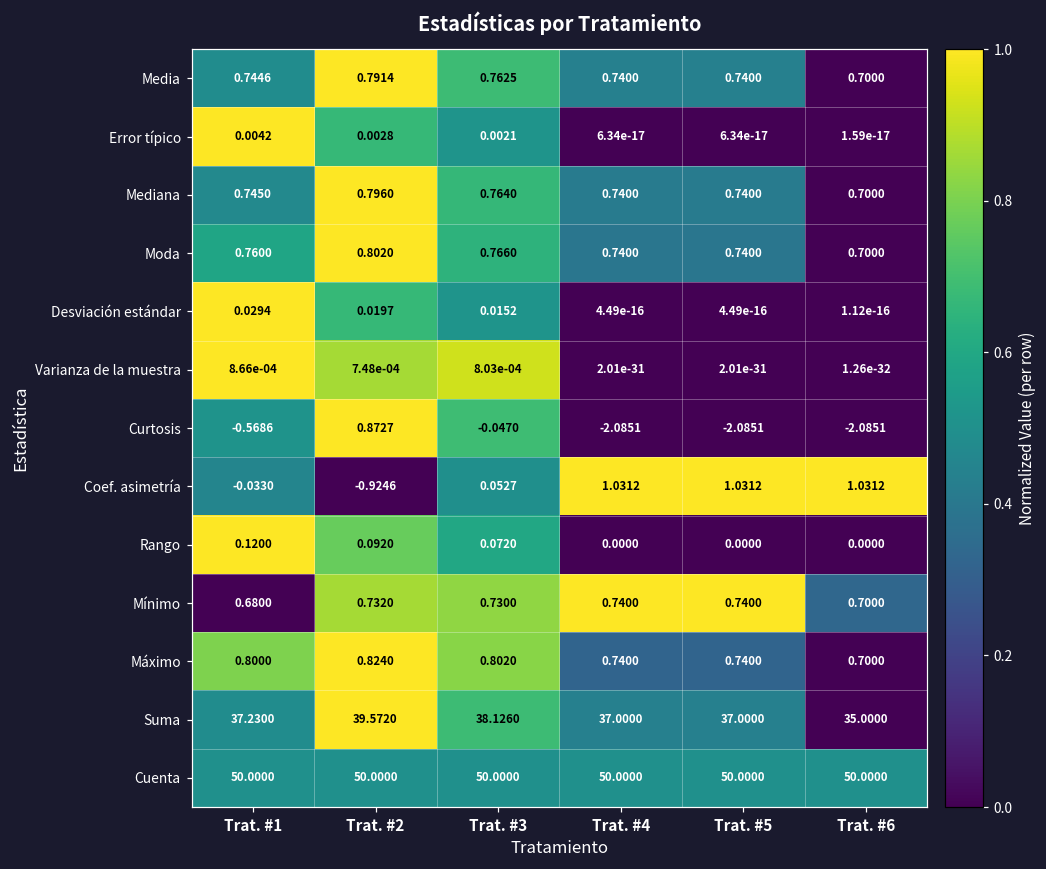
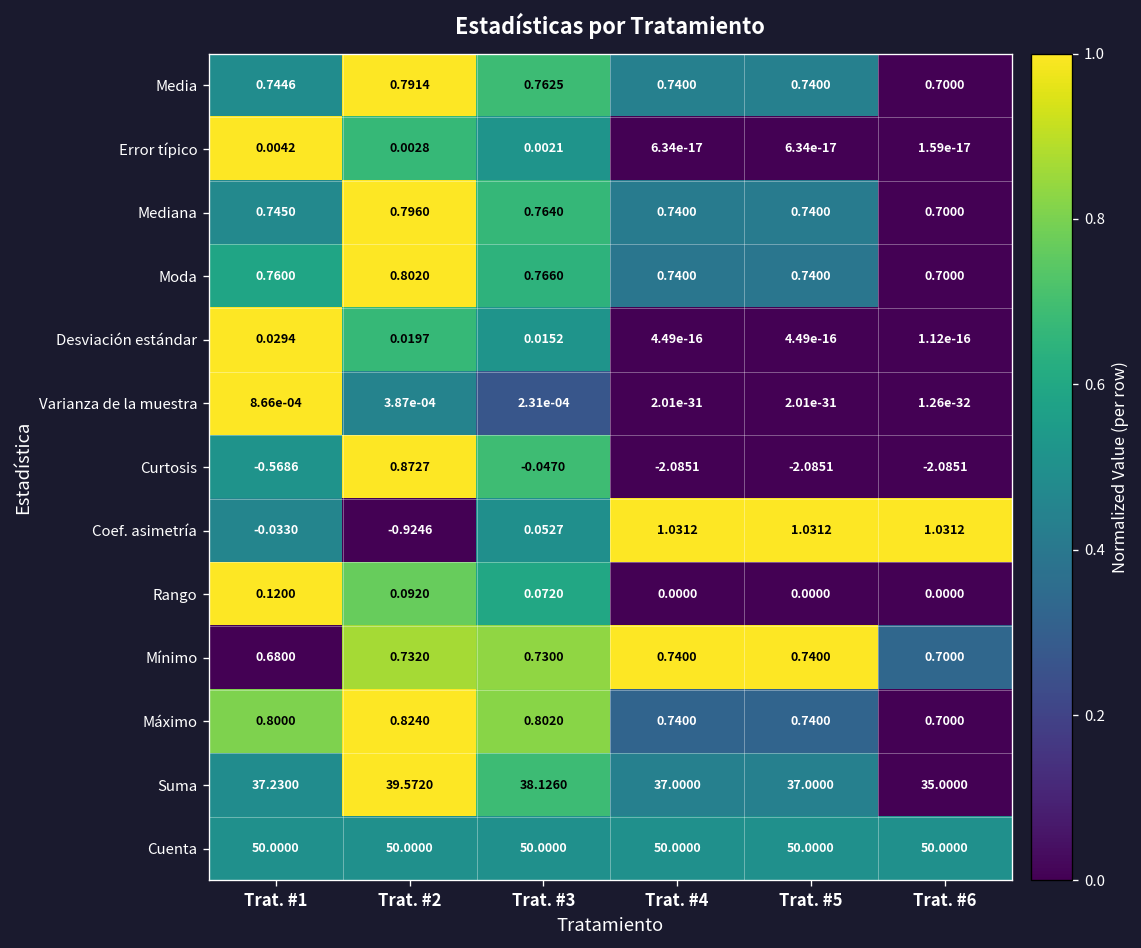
Varianza de la muestra, Trat. #2: 7.48e-04 -> 3.87e-04
Varianza de la muestra, Trat. #3: 8.03e-04 -> 2.31e-04
